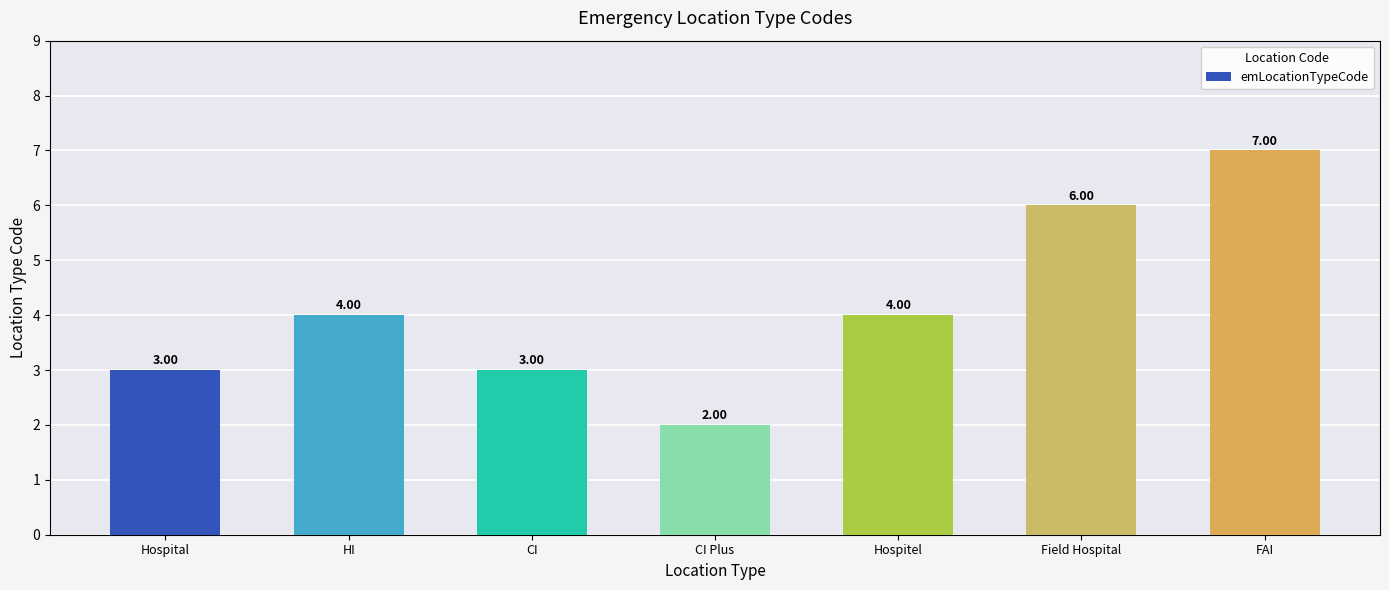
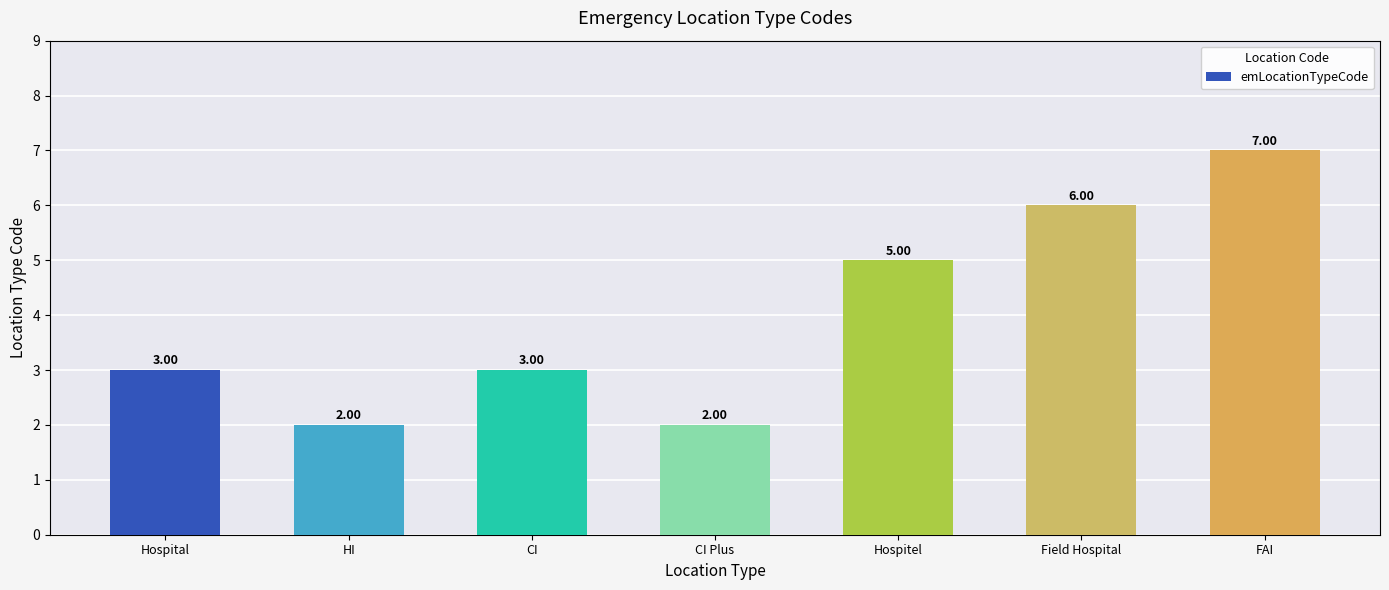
HI: 4.00 -> 2.00
Hospitel: 4.00 -> 5.00
